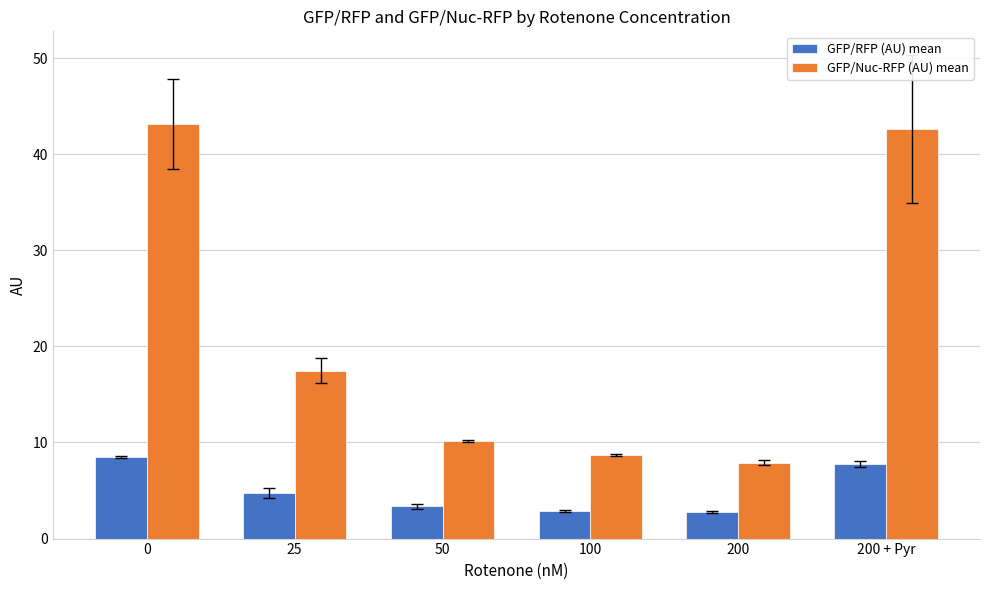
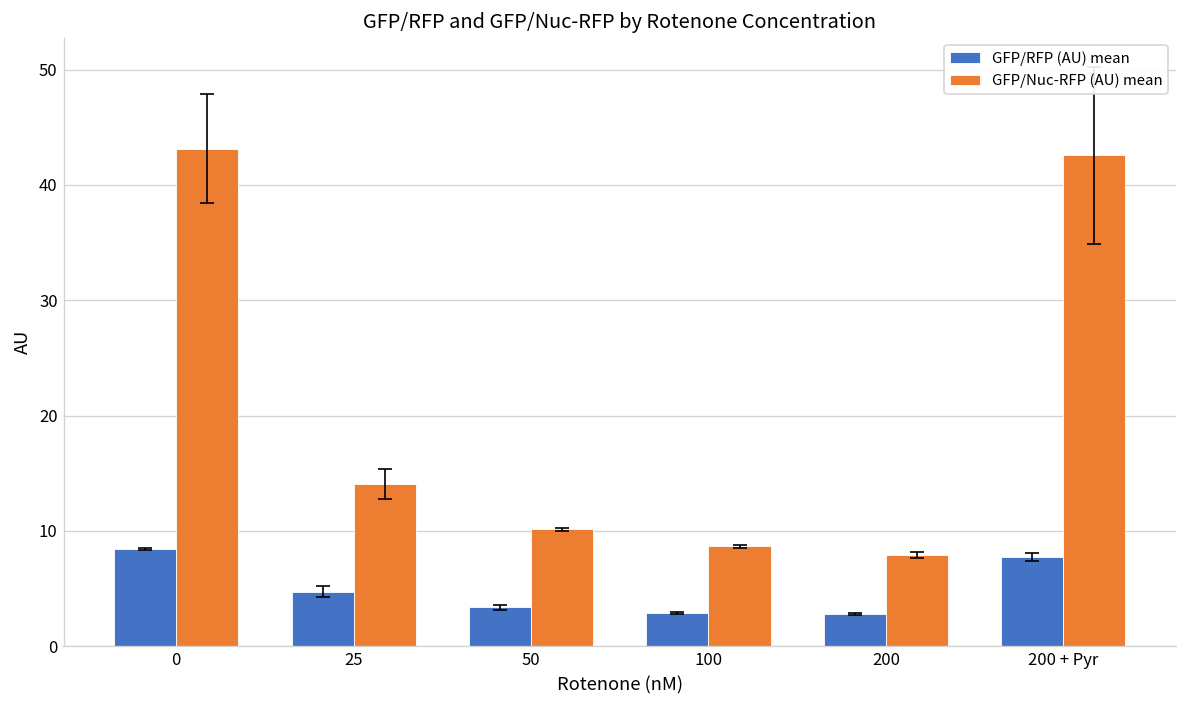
GFP/Nuc-RFP (AU) mean, 25: 17 -> 14
